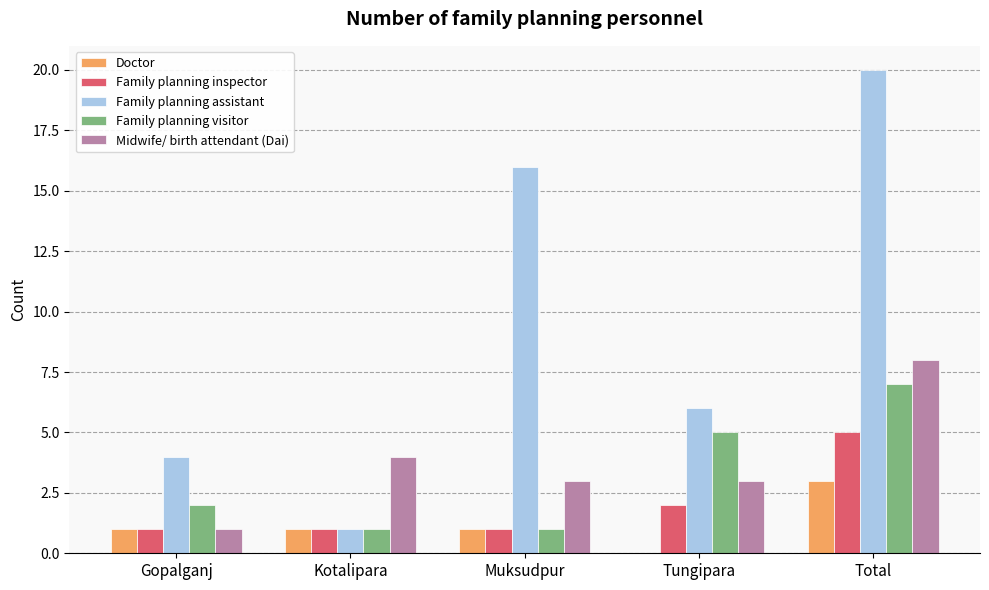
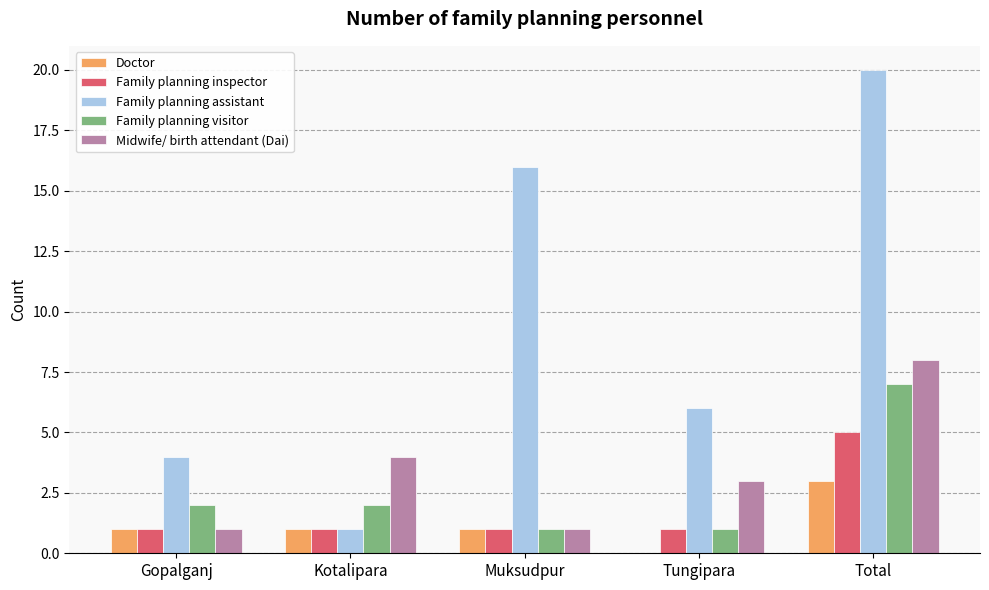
Family planning visitor, Kotalipara: 1 -> 2
Midwife/ birth attendant (Dai), Muksudpur: 3 -> 1
Family planning inspector, Tungipara: 2 -> 1
Family planning visitor, Tungipara: 5 -> 1
